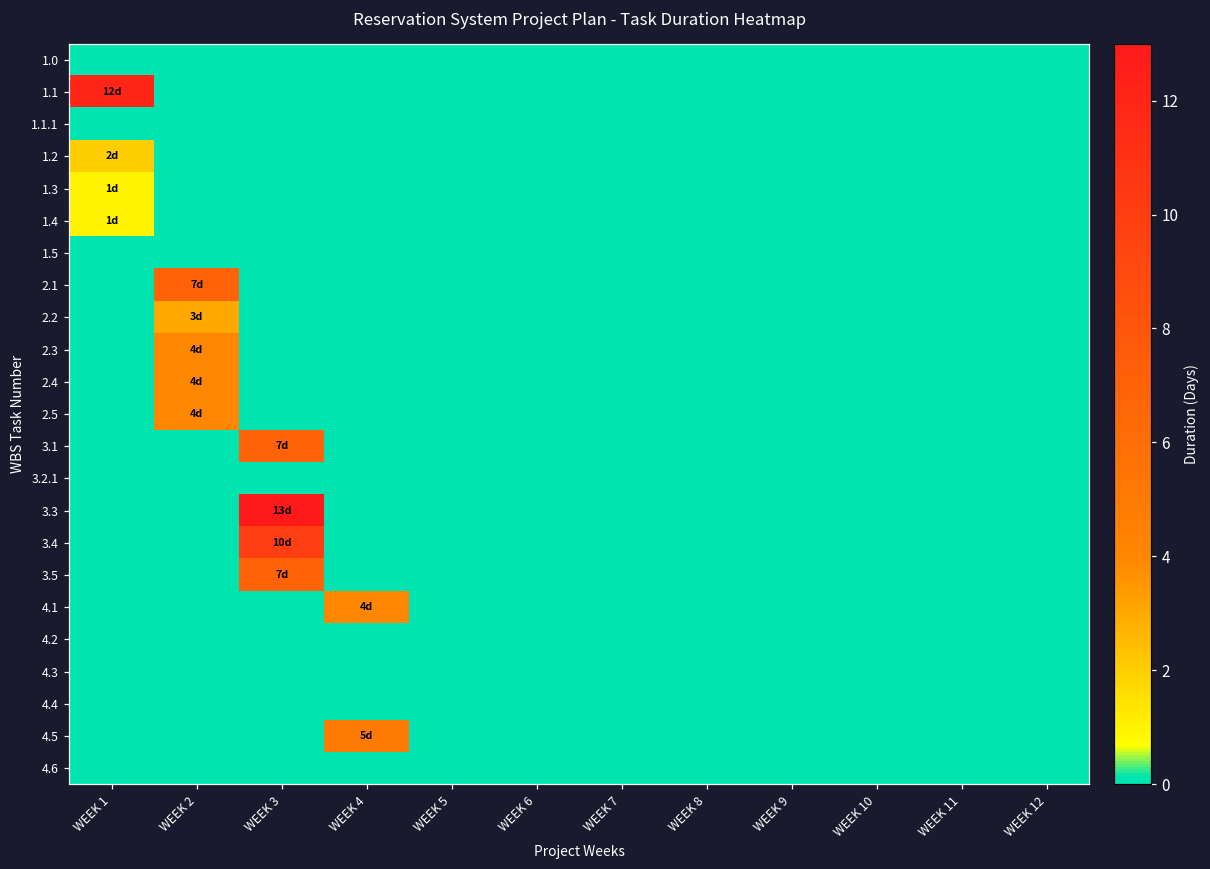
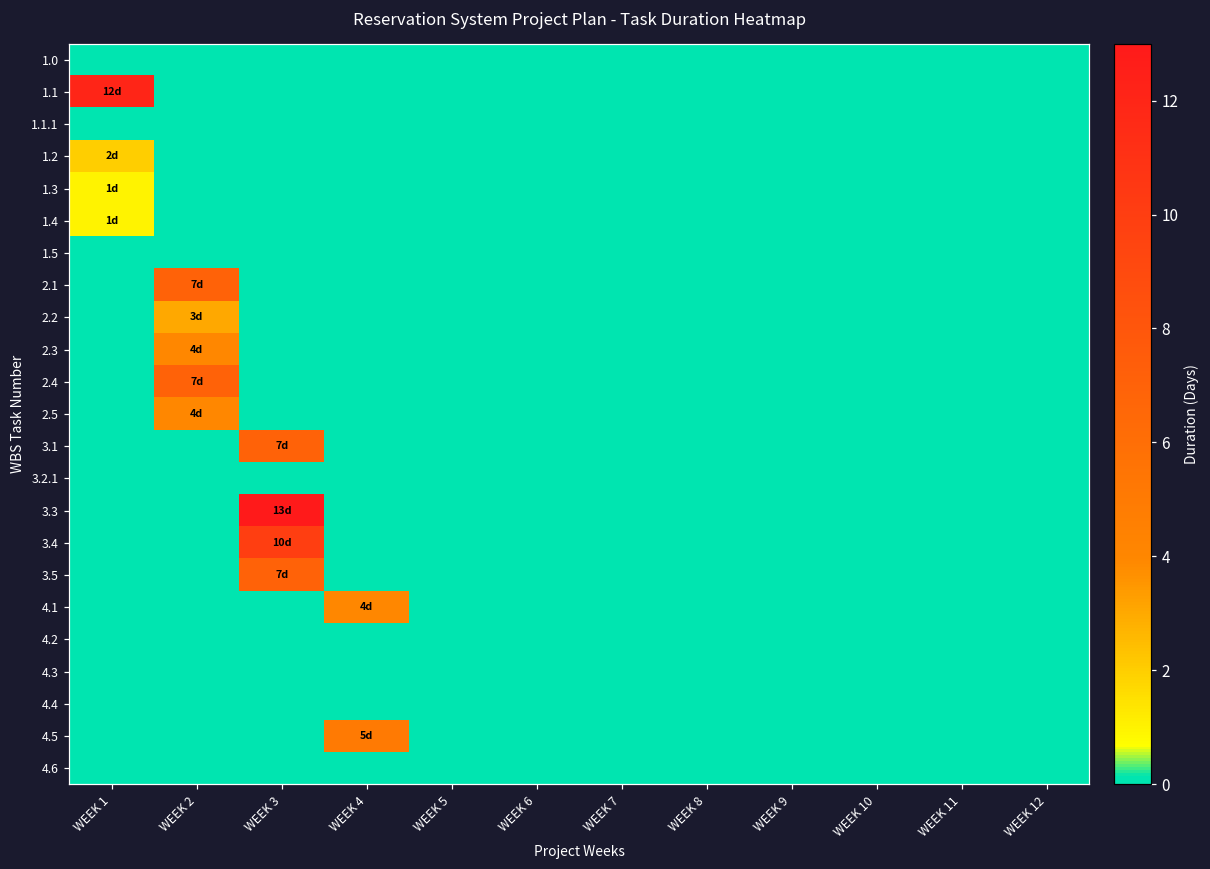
2.4, WEEK 2: 4d -> 7d
